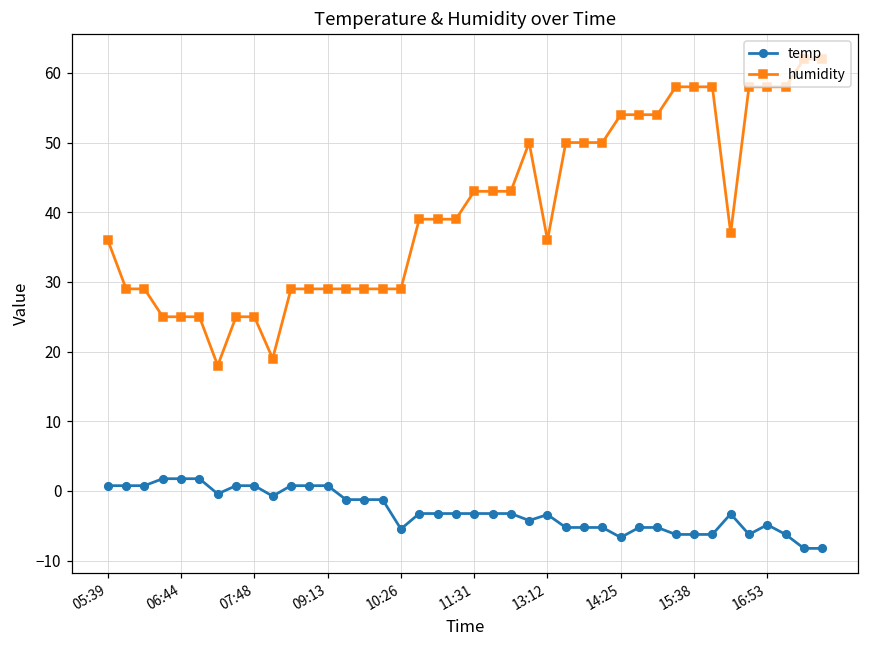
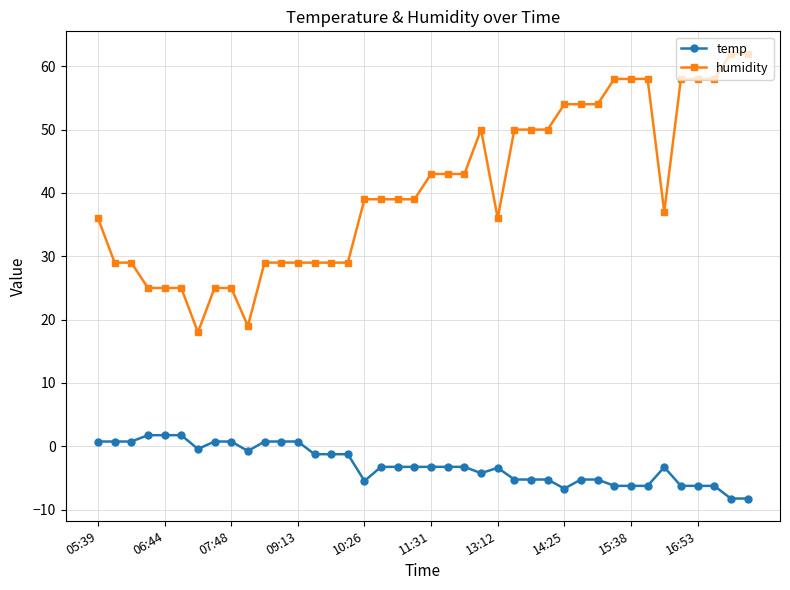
humidity, 10:26: 29 -> 39
temp, 16:53: -5 -> -6
